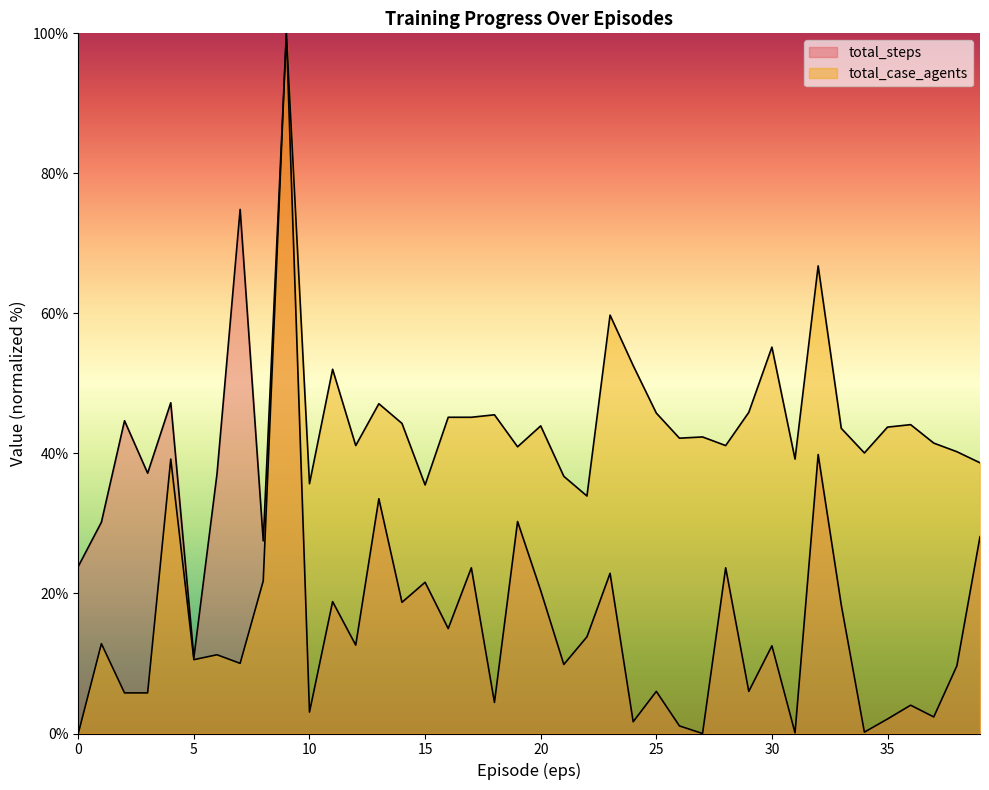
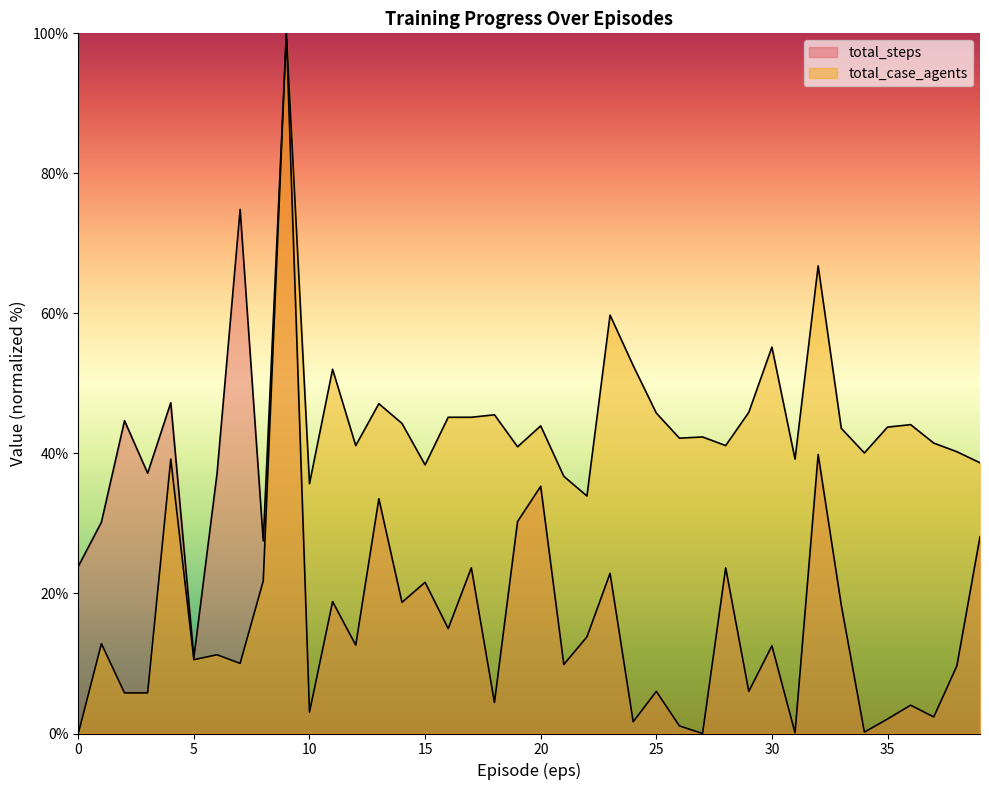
total_case_agents, 15: 36% -> 38%
total_steps, 20: 20% -> 35%
